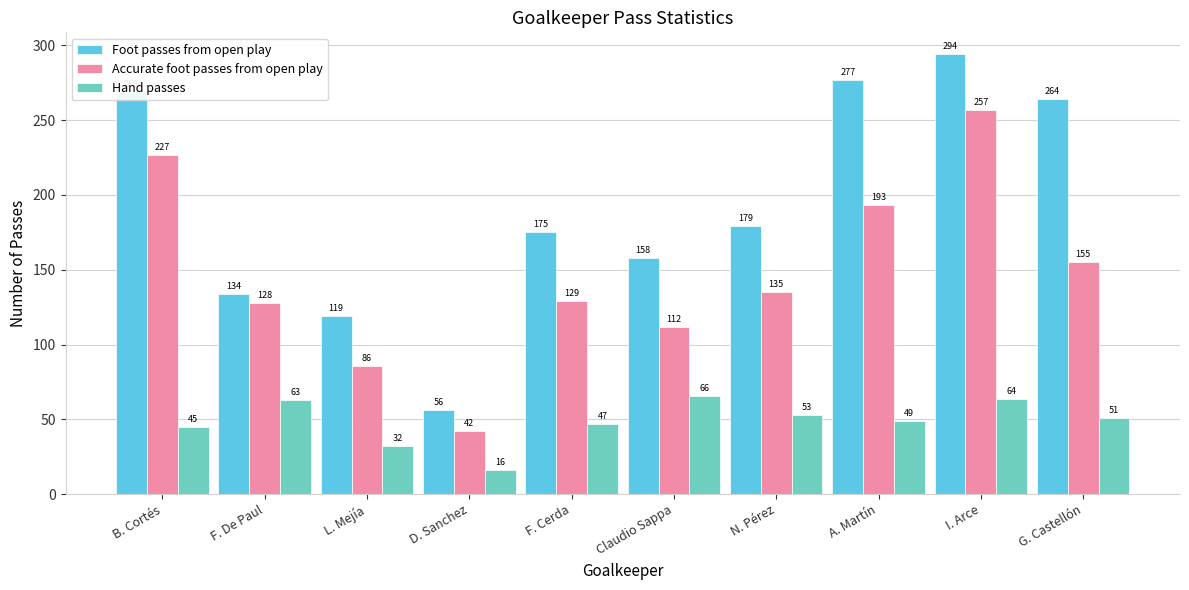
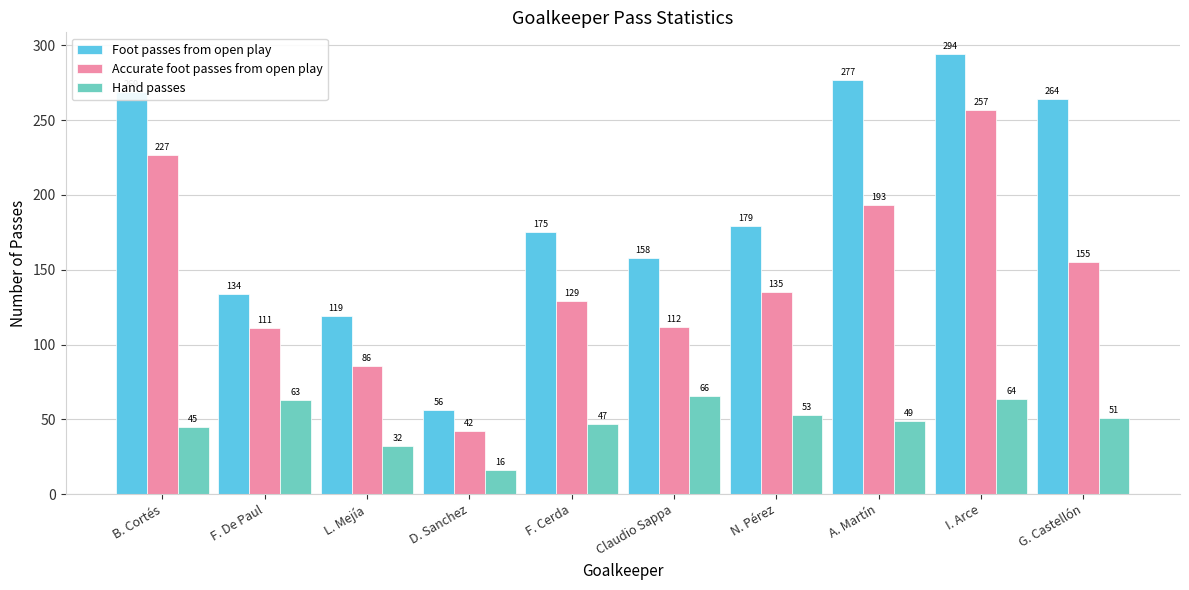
Accurate foot passes from open play, F. De Paul: 128 -> 111
